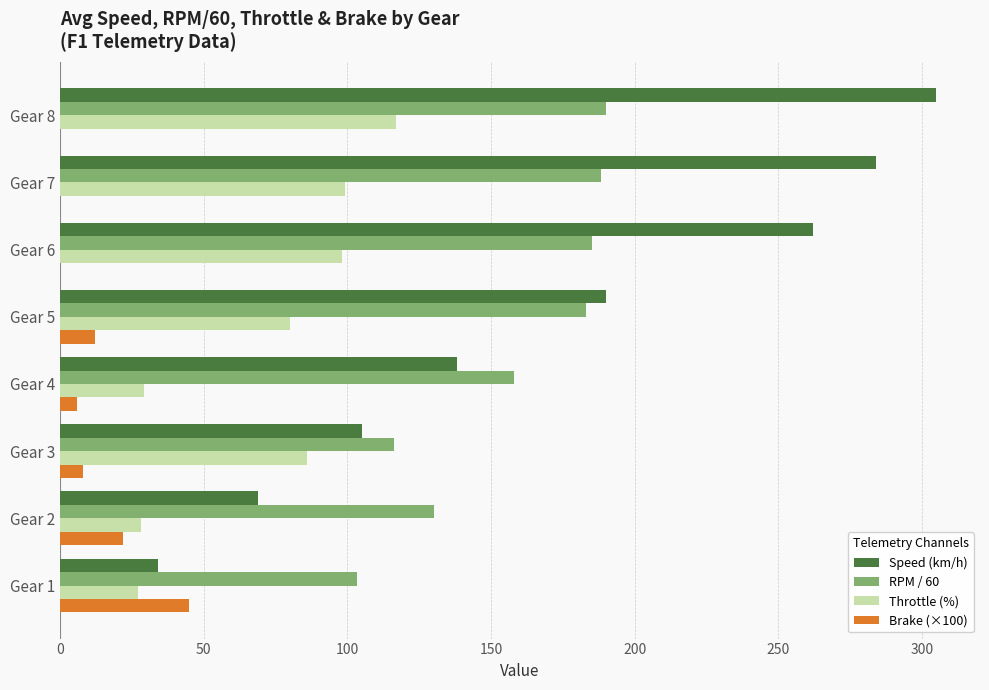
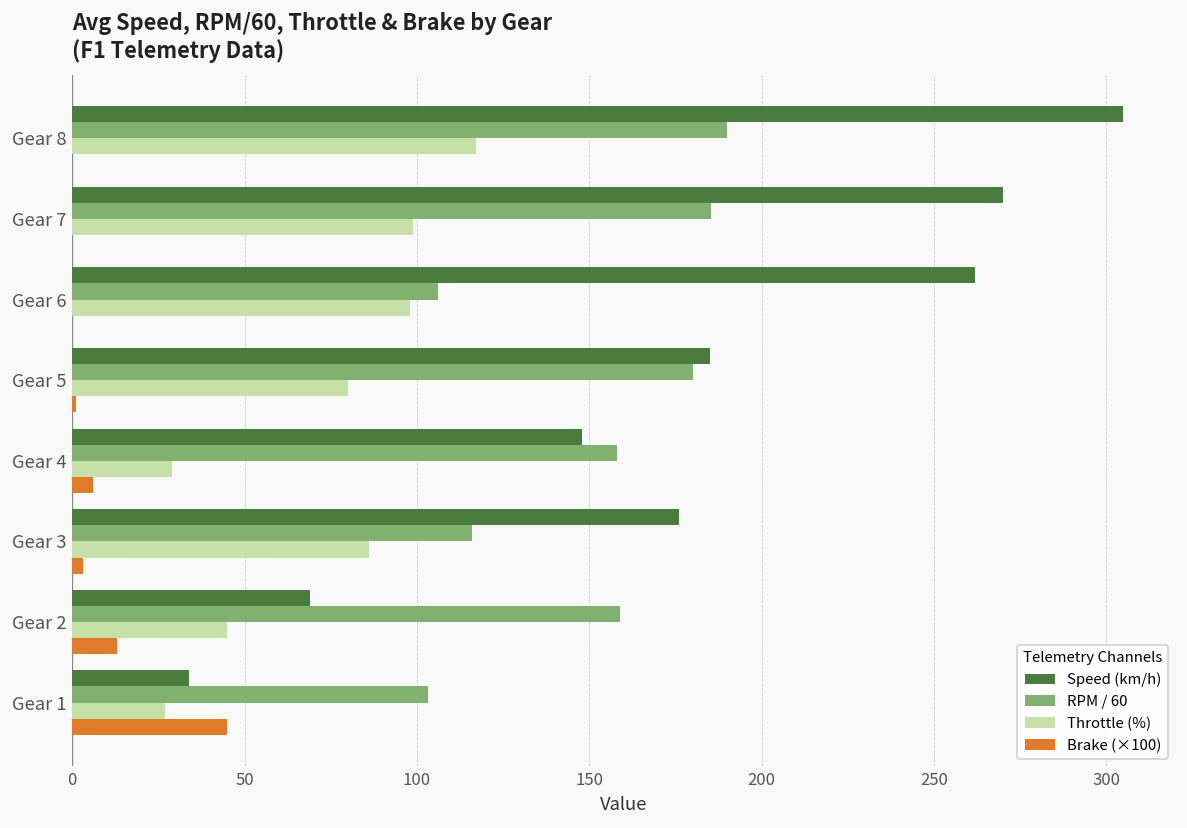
Speed (km/h), Gear 7: 284 -> 270
RPM / 60, Gear 7: 188 -> 185
RPM / 60, Gear 6: 185 -> 106
Speed (km/h), Gear 5: 190 -> 185
RPM / 60, Gear 5: 183 -> 180
Brake (×100), Gear 5: 12 -> 1
Speed (km/h), Gear 4: 138 -> 148
Speed (km/h), Gear 3: 105 -> 176
Brake (×100), Gear 3: 8 -> 3
RPM / 60, Gear 2: 130 -> 159
Throttle (%), Gear 2: 28 -> 45
Brake (×100), Gear 2: 22 -> 13
